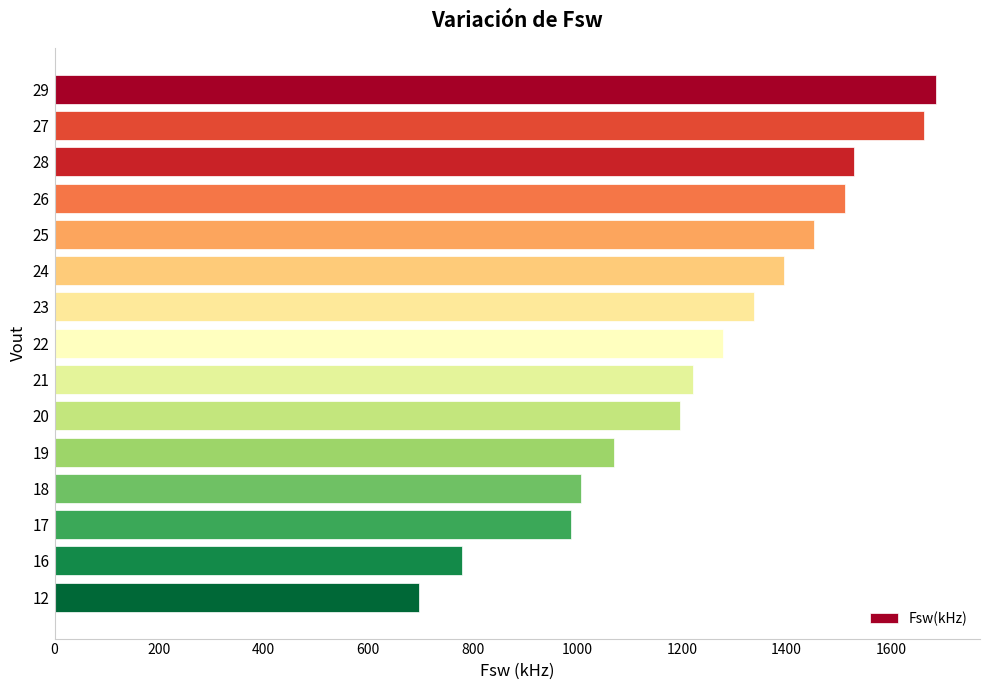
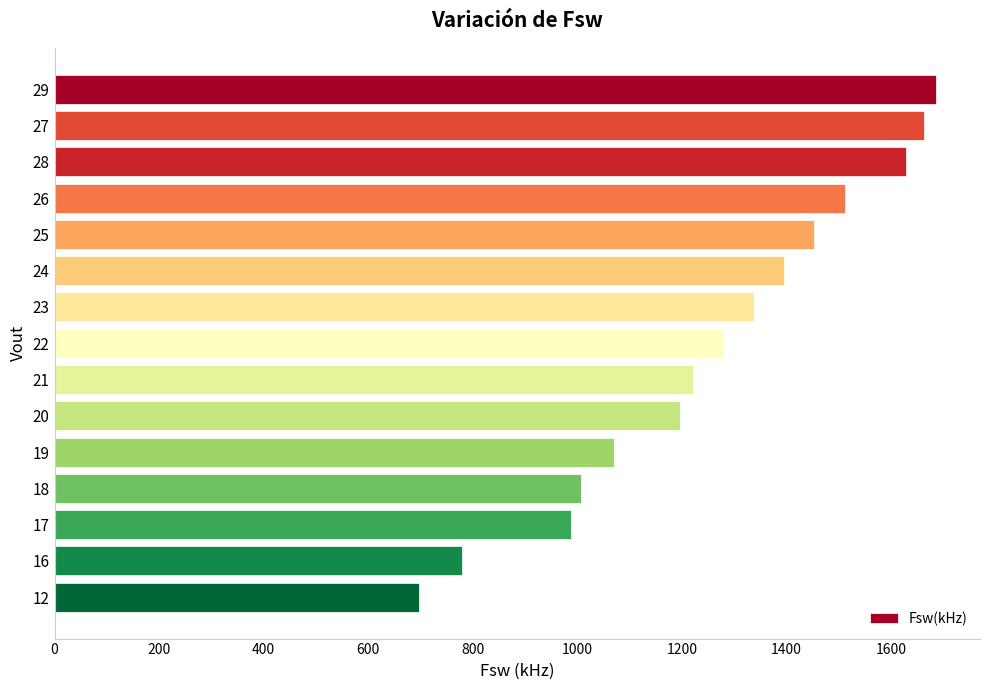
28: 1530 -> 1630
